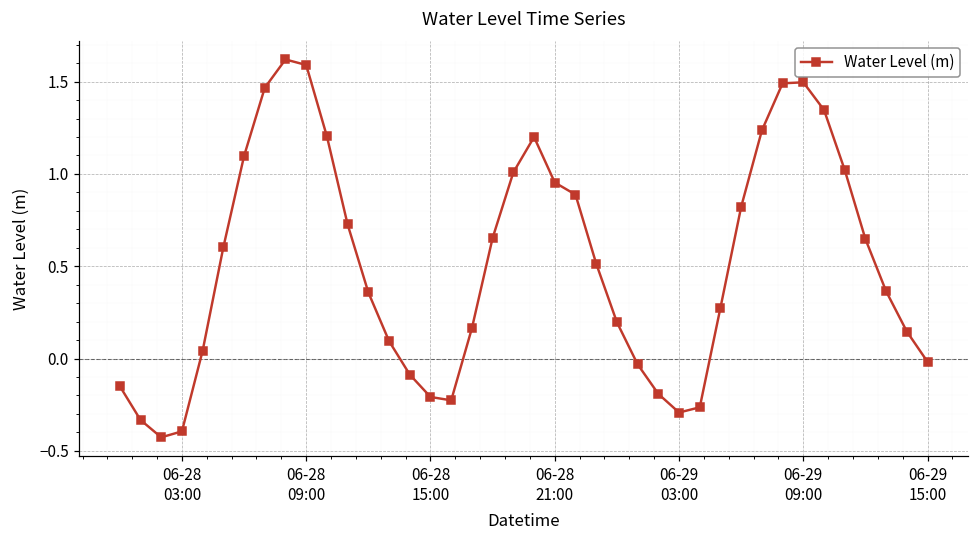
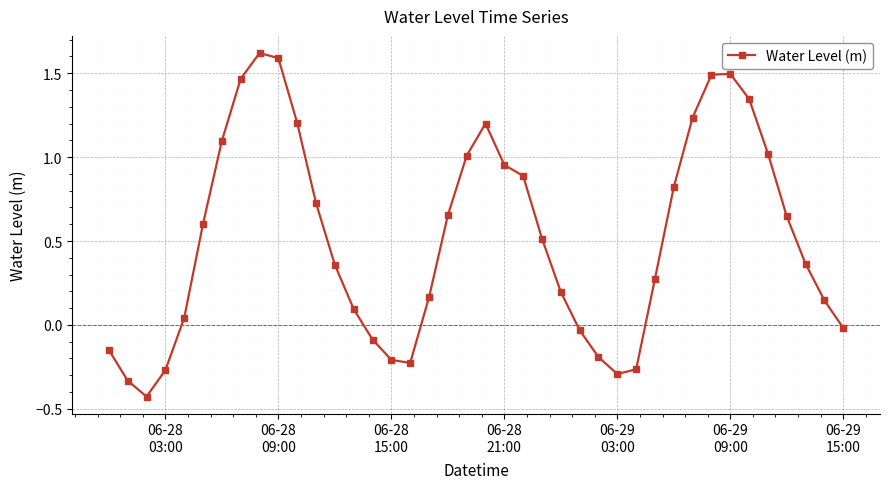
06-28 03:00: -0.39 -> -0.27
